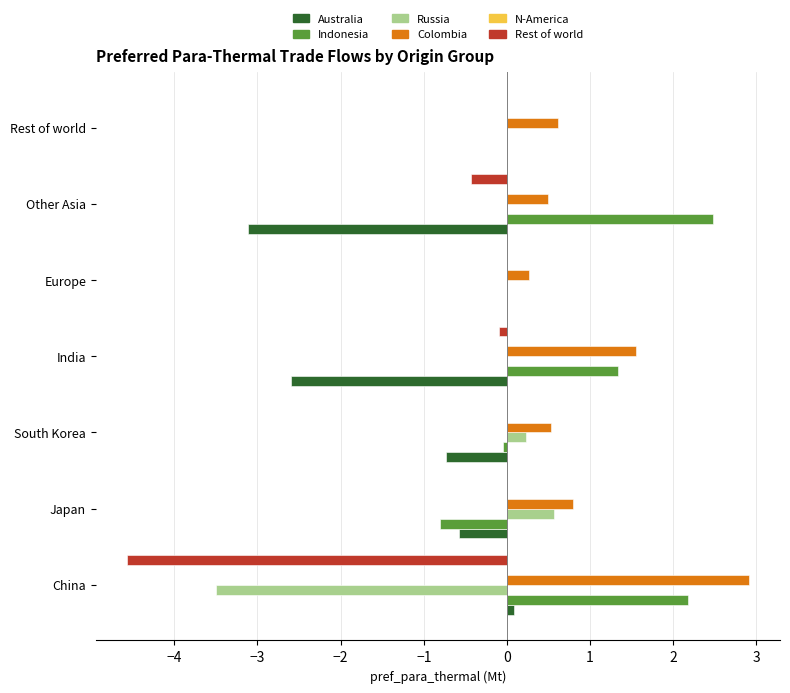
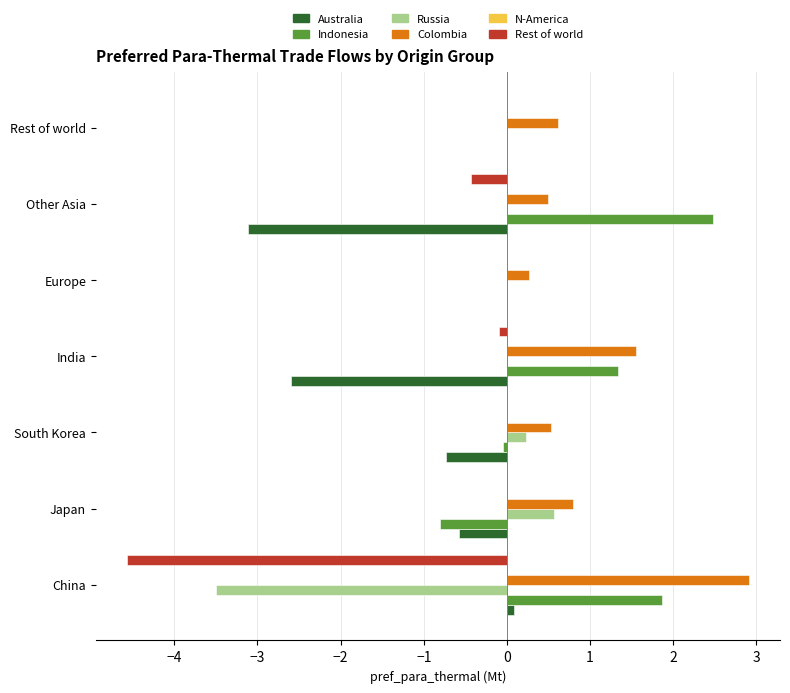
Indonesia, China: 2.2 -> 1.9
